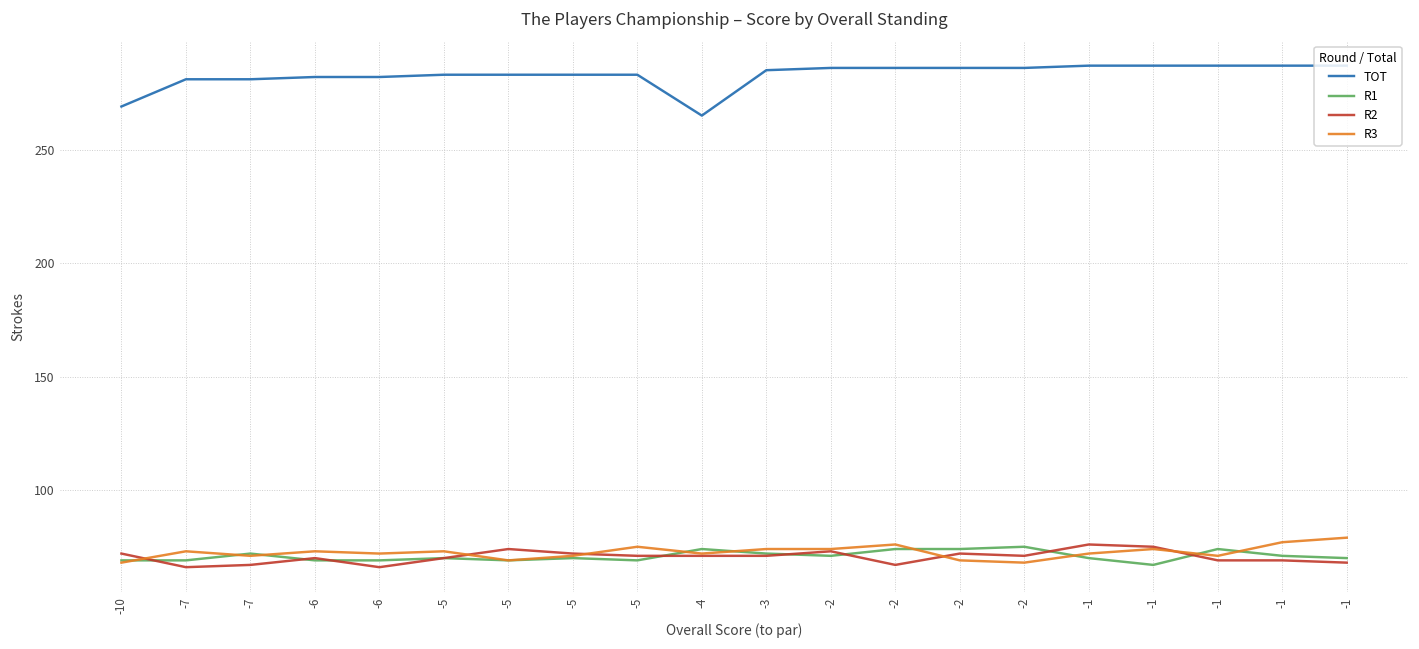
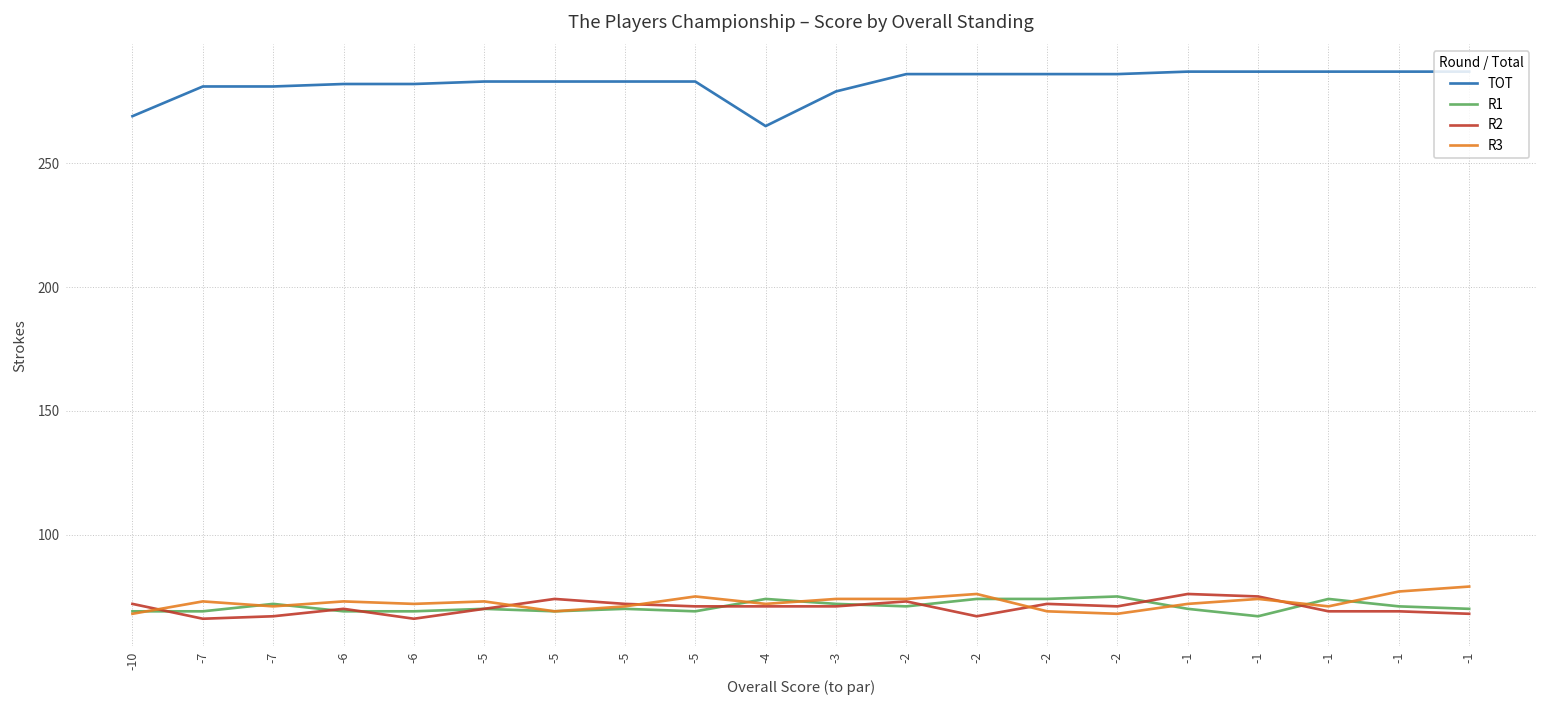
TOT, -3: 285 -> 279
